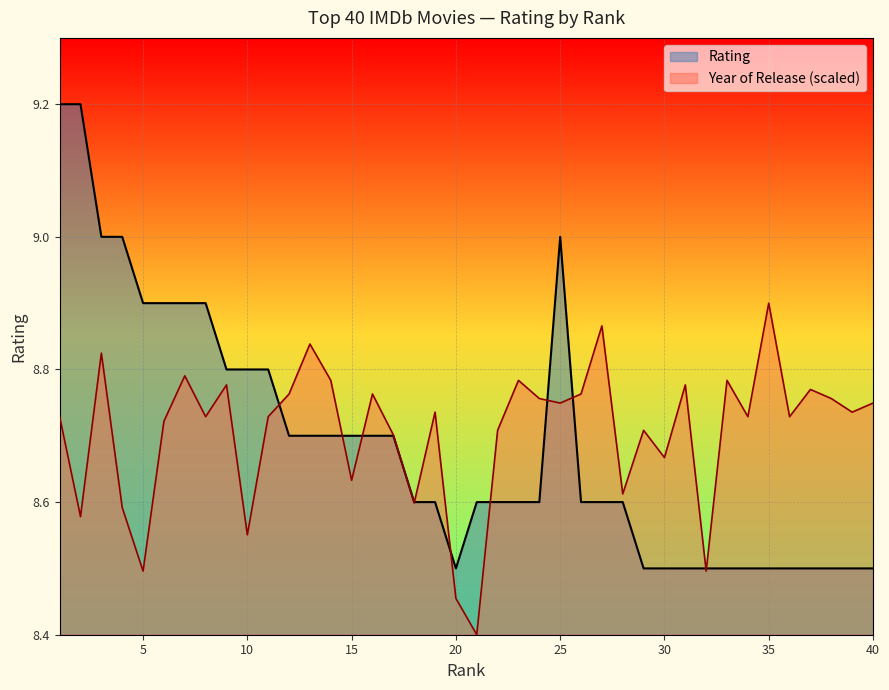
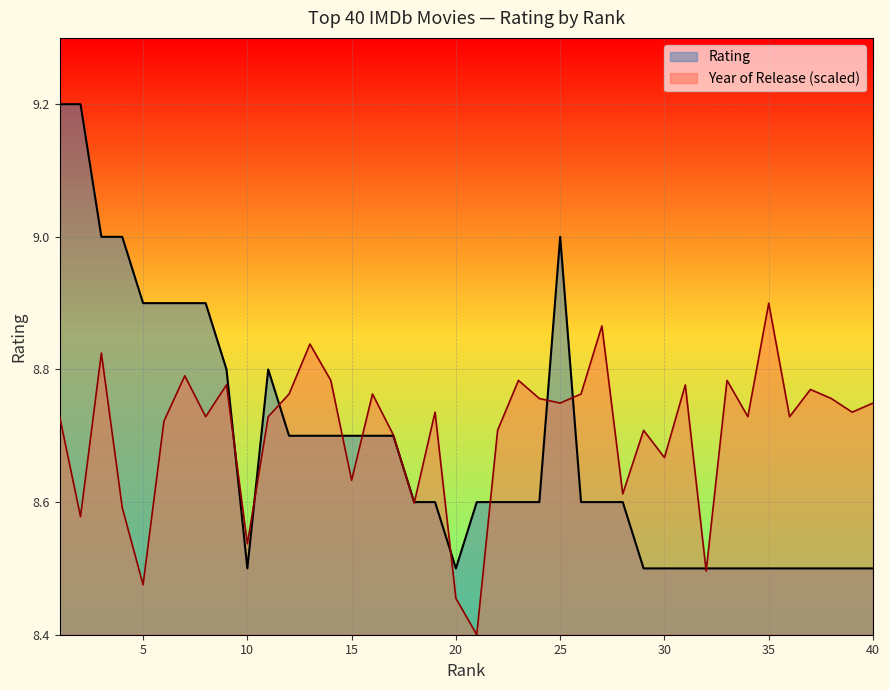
Year of Release (scaled), 5: 8.50 -> 8.48
Rating, 10: 8.8 -> 8.5
Year of Release (scaled), 10: 8.55 -> 8.54
